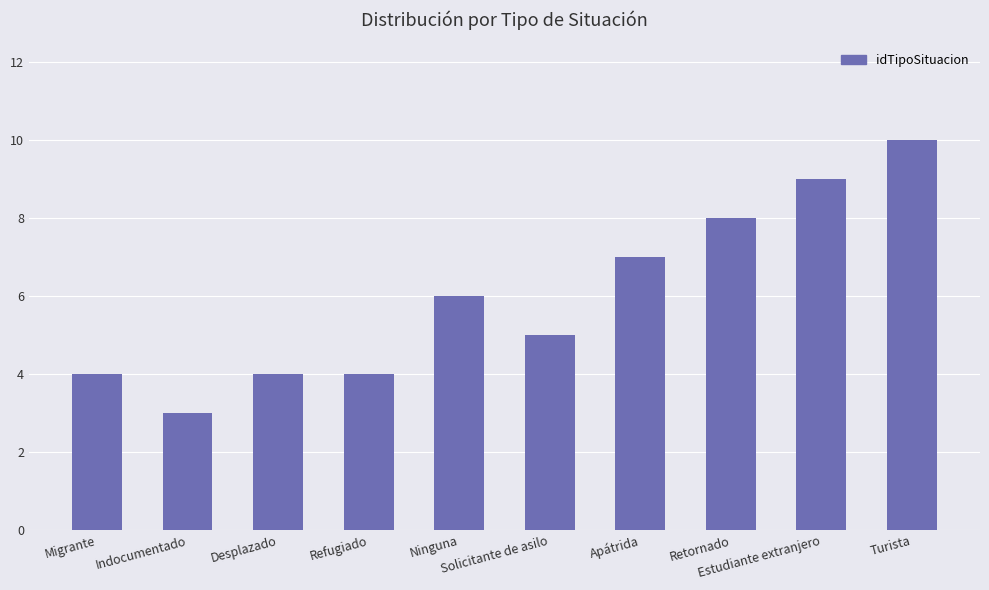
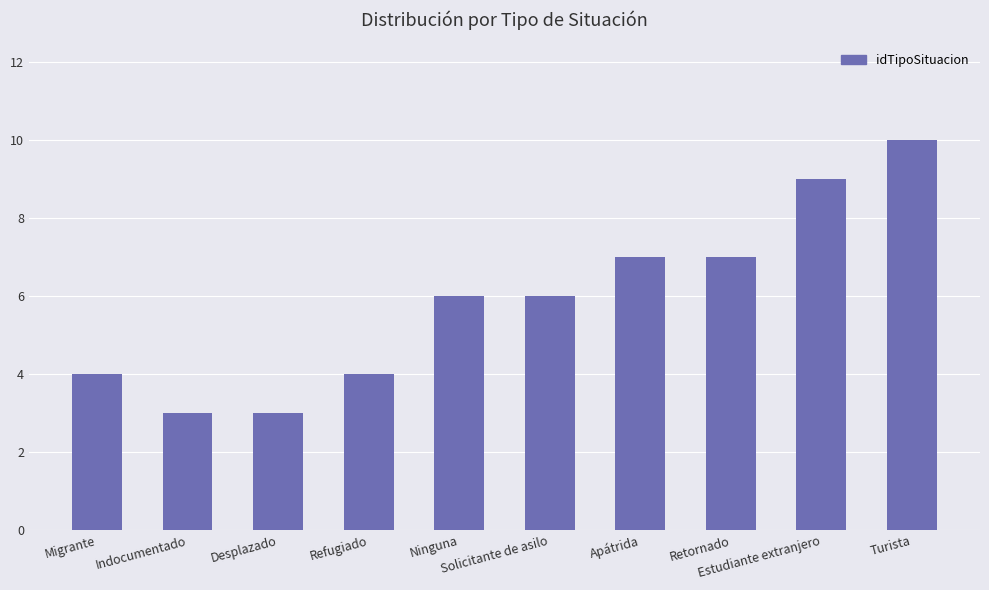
Desplazado: 4 -> 3
Solicitante de asilo: 5 -> 6
Retornado: 8 -> 7
